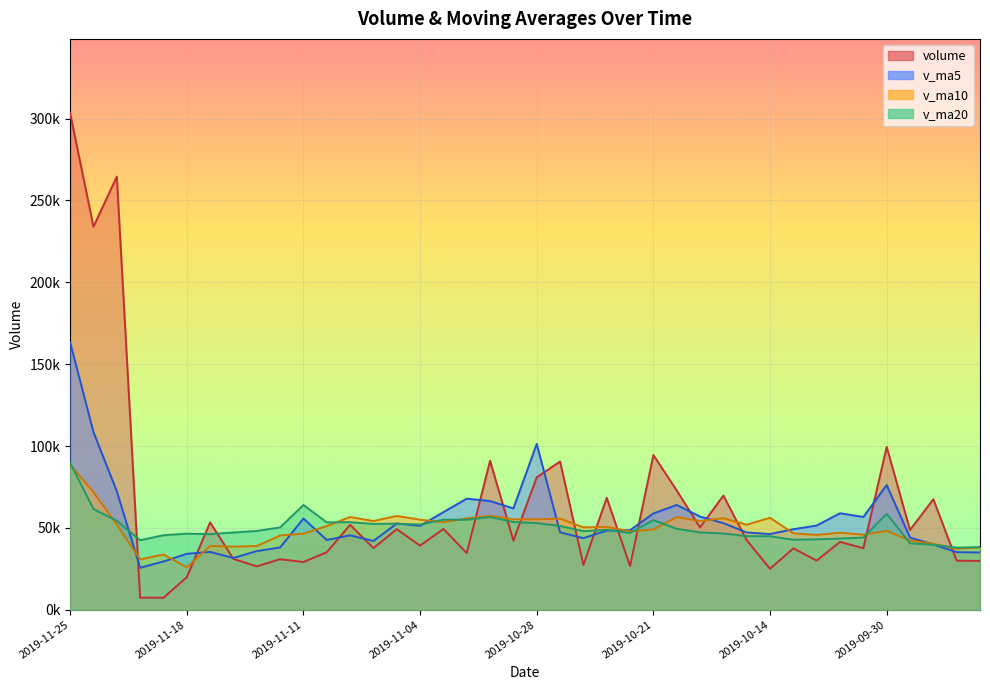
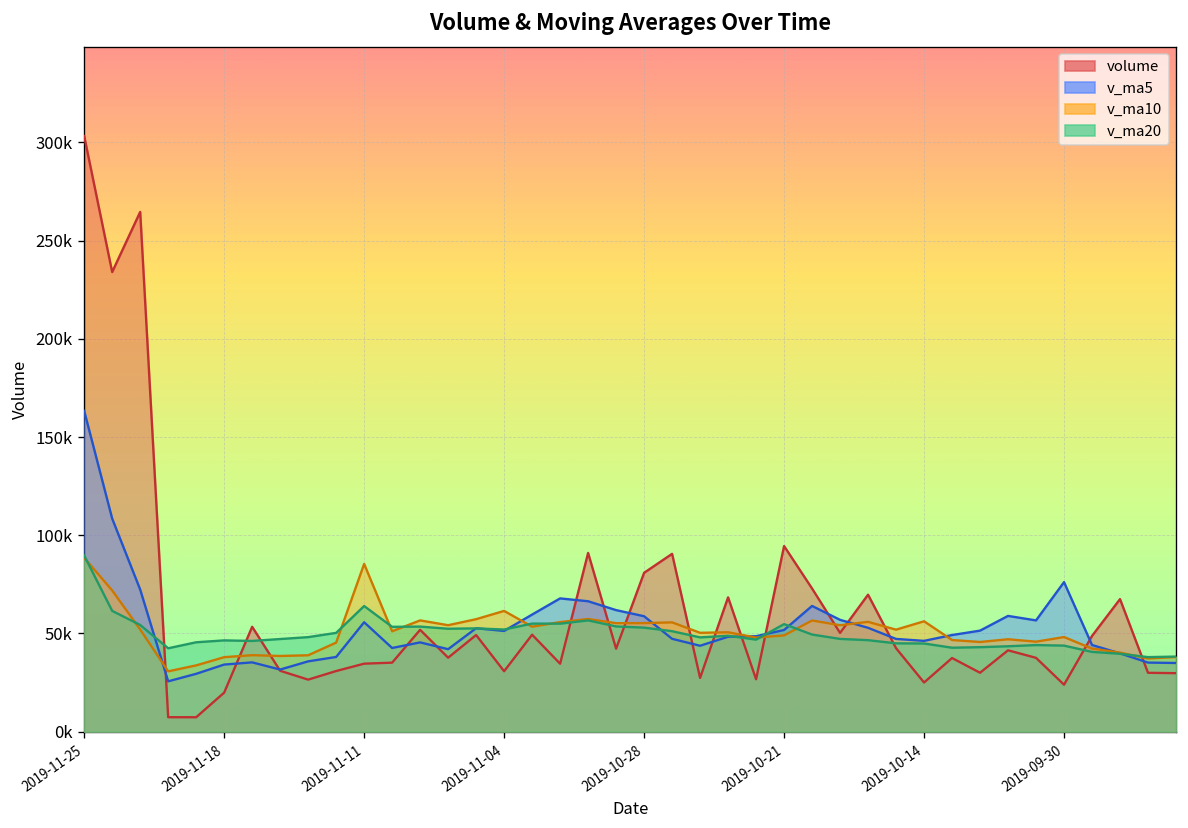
v_ma10, 2019-11-18: 26000 -> 38000
volume, 2019-11-11: 29000 -> 35000
v_ma10, 2019-11-11: 47000 -> 85000
volume, 2019-11-04: 39000 -> 31000
v_ma10, 2019-11-04: 55000 -> 61000
v_ma5, 2019-10-28: 101000 -> 59000
v_ma5, 2019-10-21: 59000 -> 52000
volume, 2019-09-30: 99000 -> 24000
v_ma20, 2019-09-30: 59000 -> 44000
